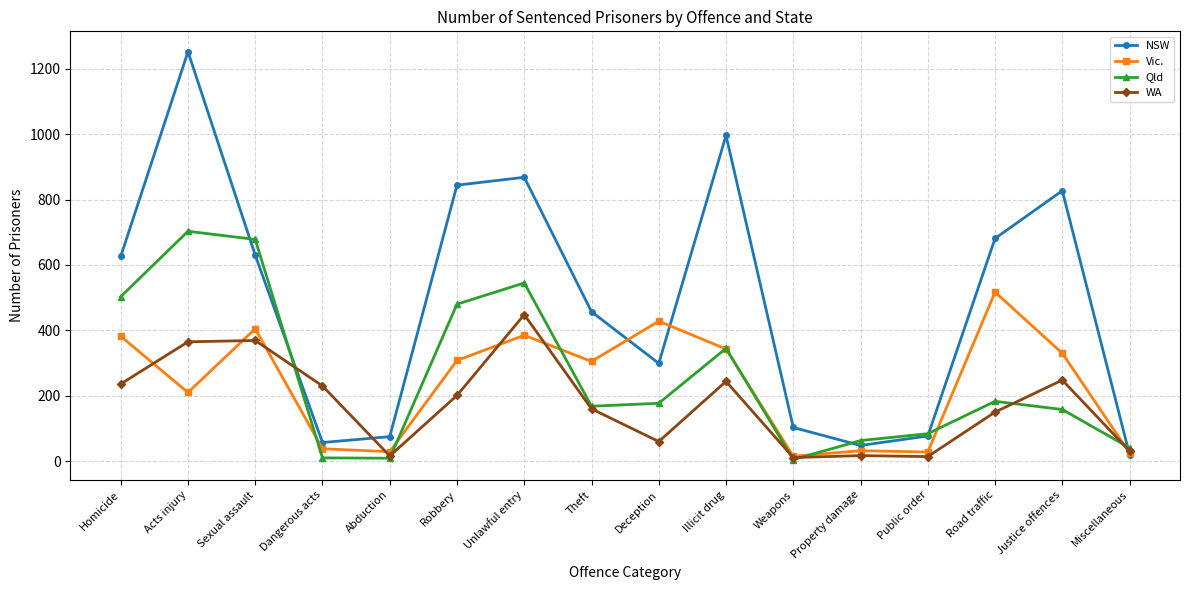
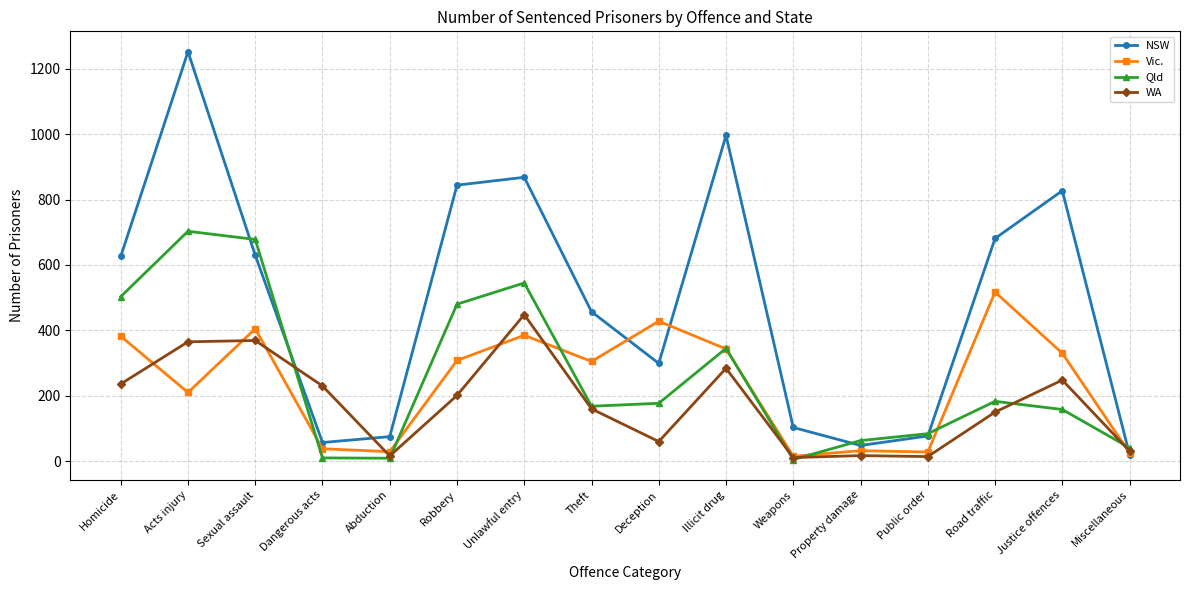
WA, Illicit drug: 240 -> 280
